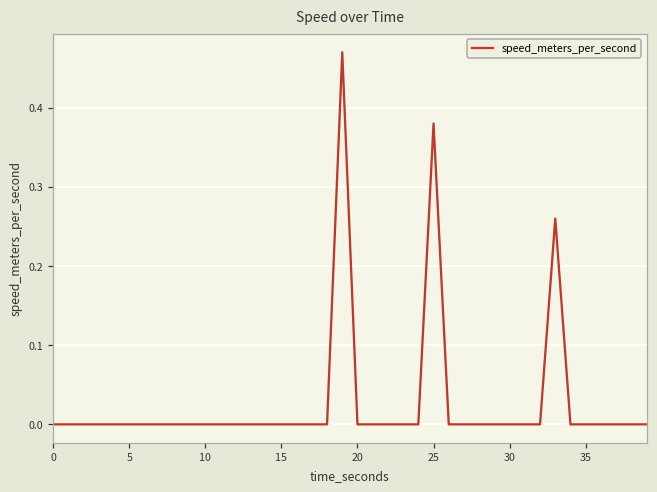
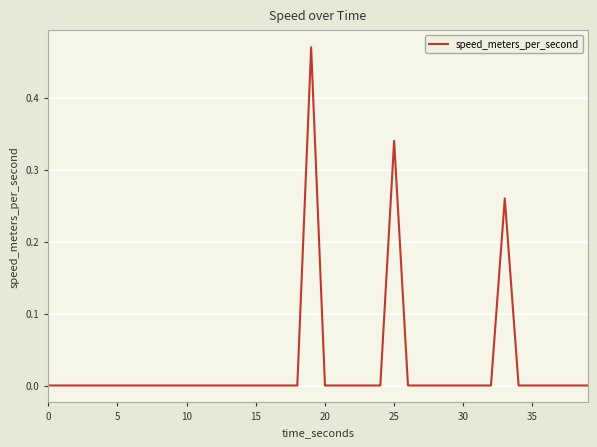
25: 0.38 -> 0.34
